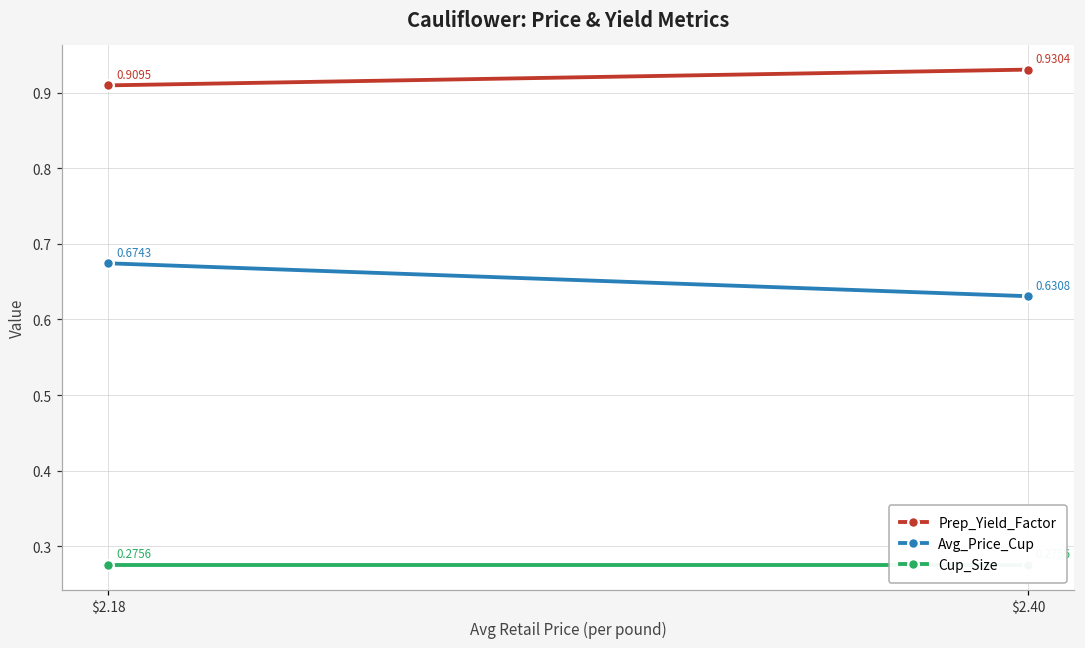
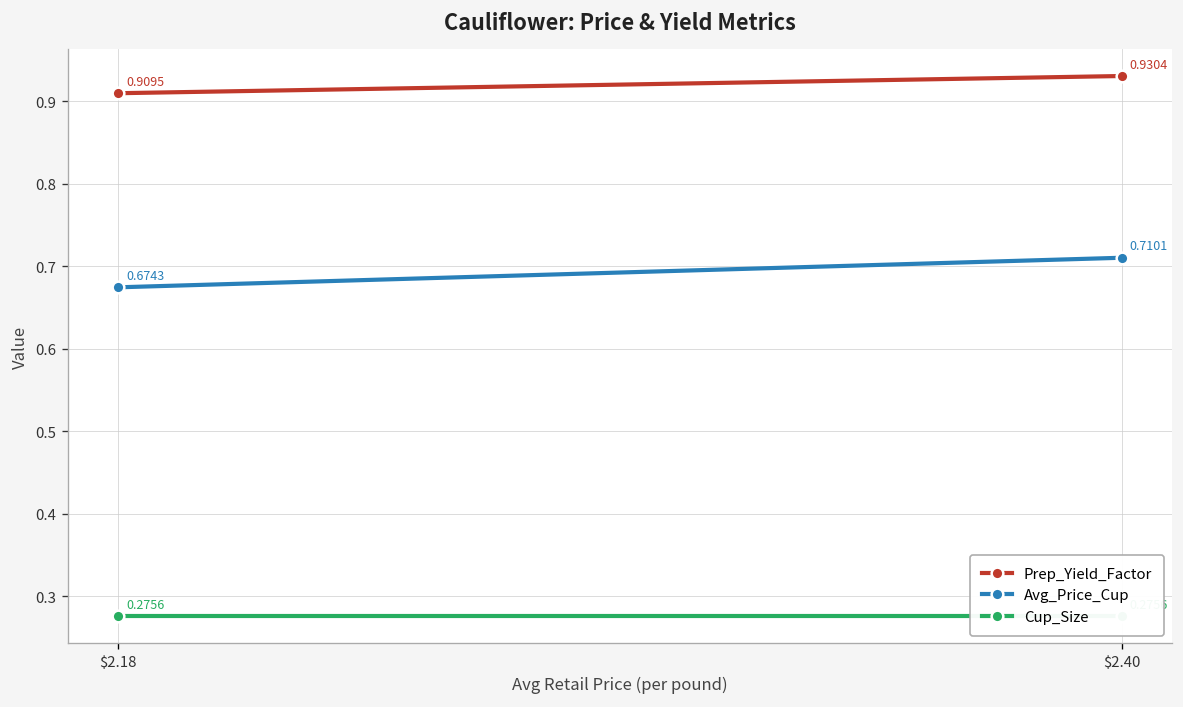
Avg_Price_Cup, $2.40: 0.6308 -> 0.7101
